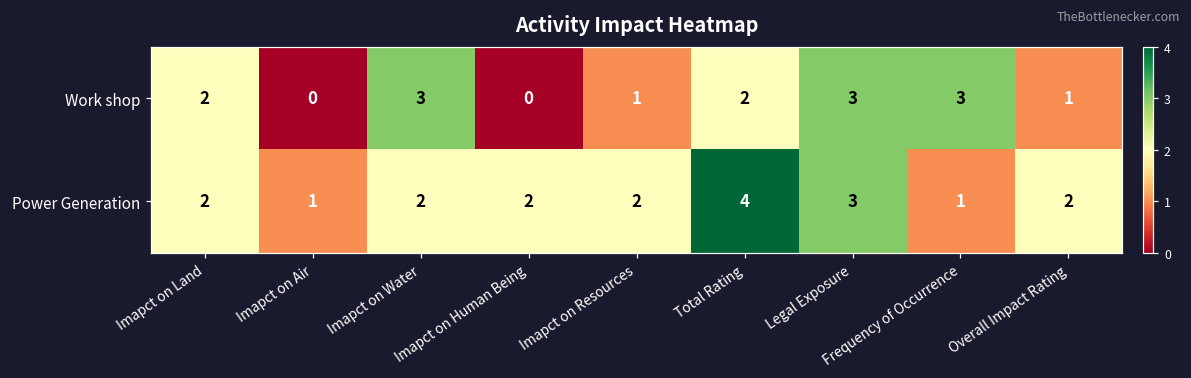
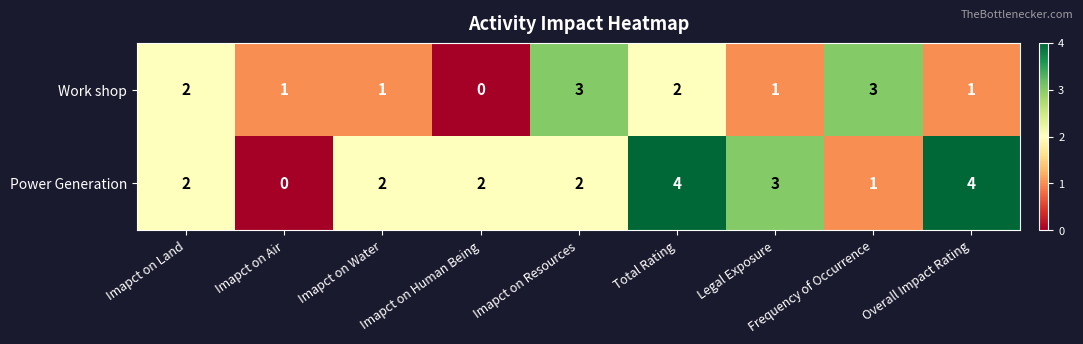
Work shop, Imapct on Air: 0 -> 1
Work shop, Imapct on Water: 3 -> 1
Work shop, Imapct on Resources: 1 -> 3
Work shop, Legal Exposure: 3 -> 1
Power Generation, Imapct on Air: 1 -> 0
Power Generation, Overall Impact Rating: 2 -> 4
